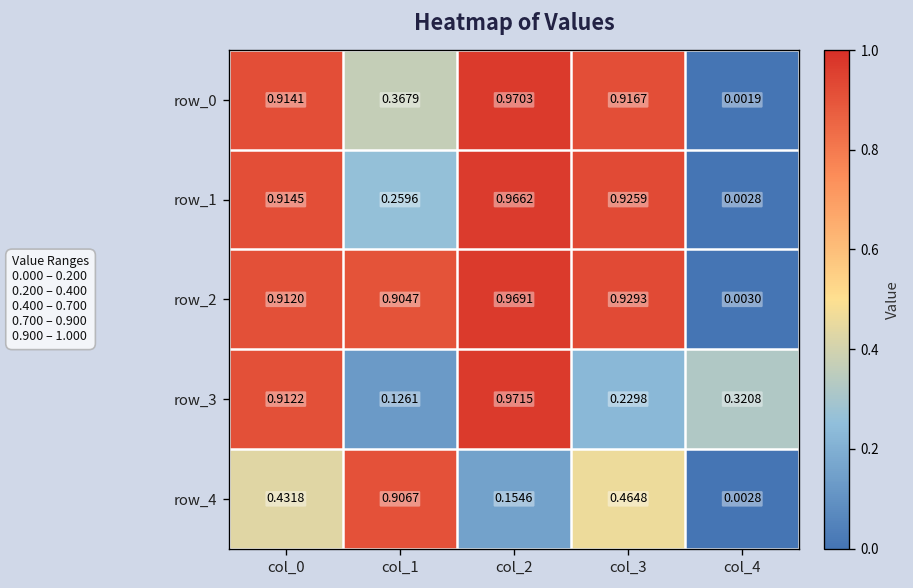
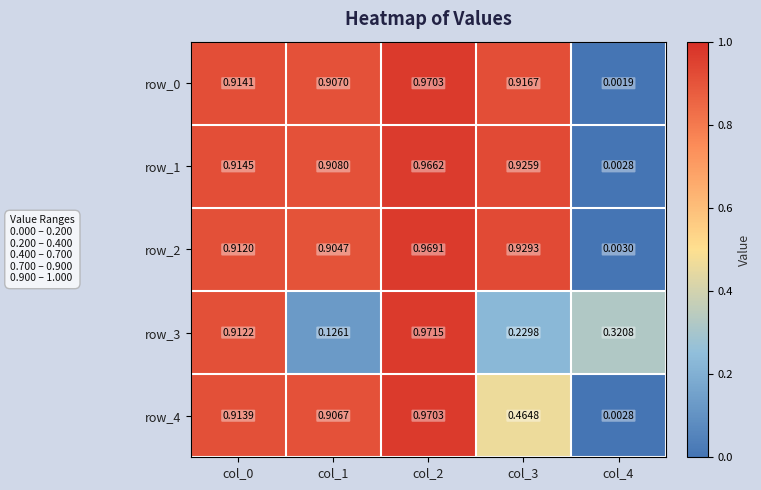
row_0, col_1: 0.3679 -> 0.9070
row_1, col_1: 0.2596 -> 0.9080
row_4, col_0: 0.4318 -> 0.9139
row_4, col_2: 0.1546 -> 0.9703
